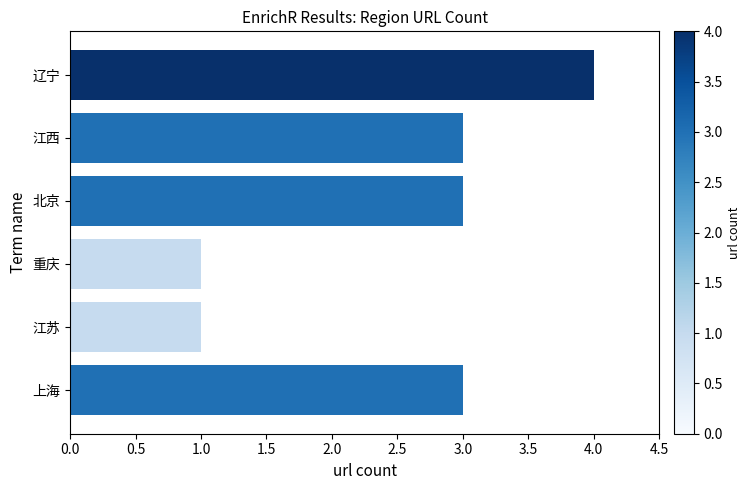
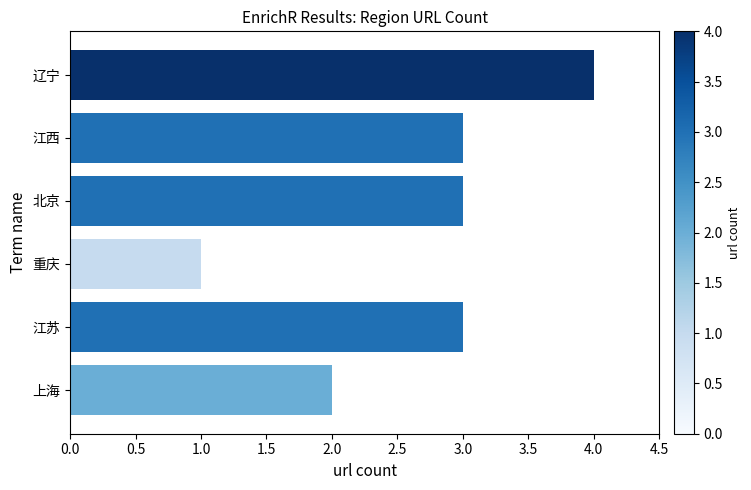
江苏: 1 -> 3
上海: 3 -> 2
